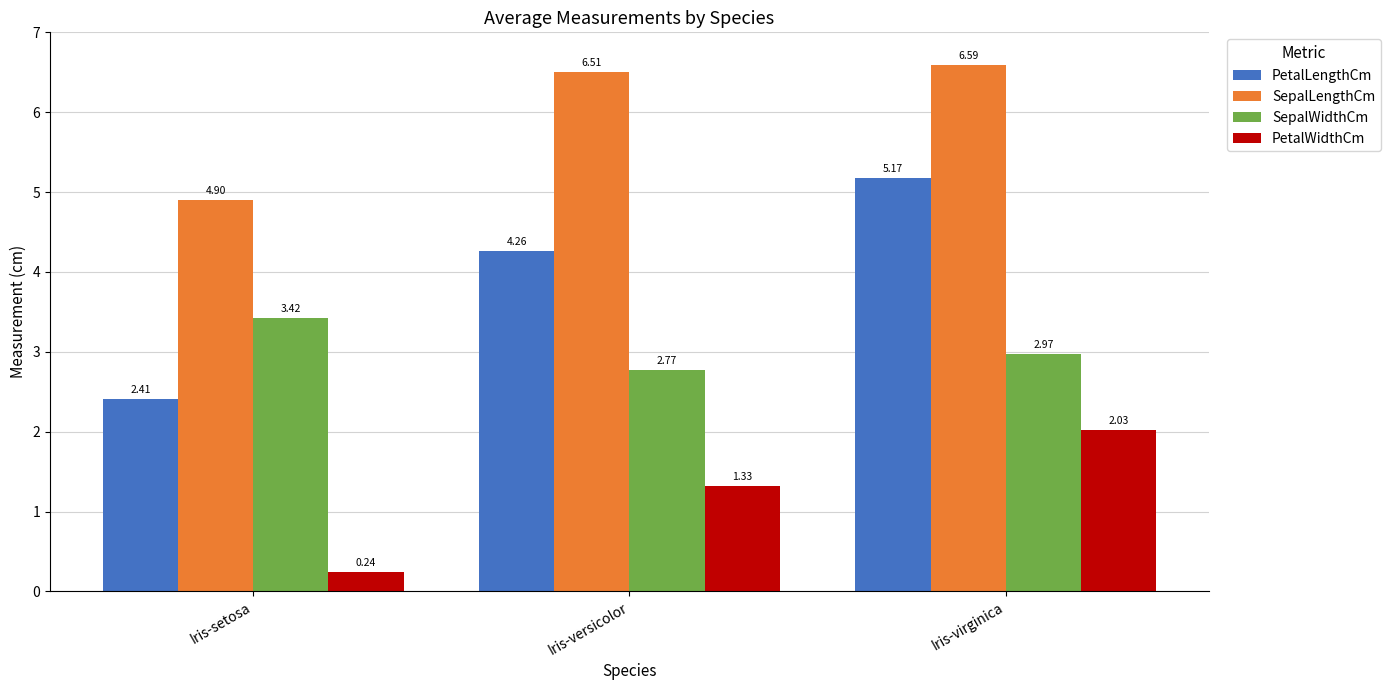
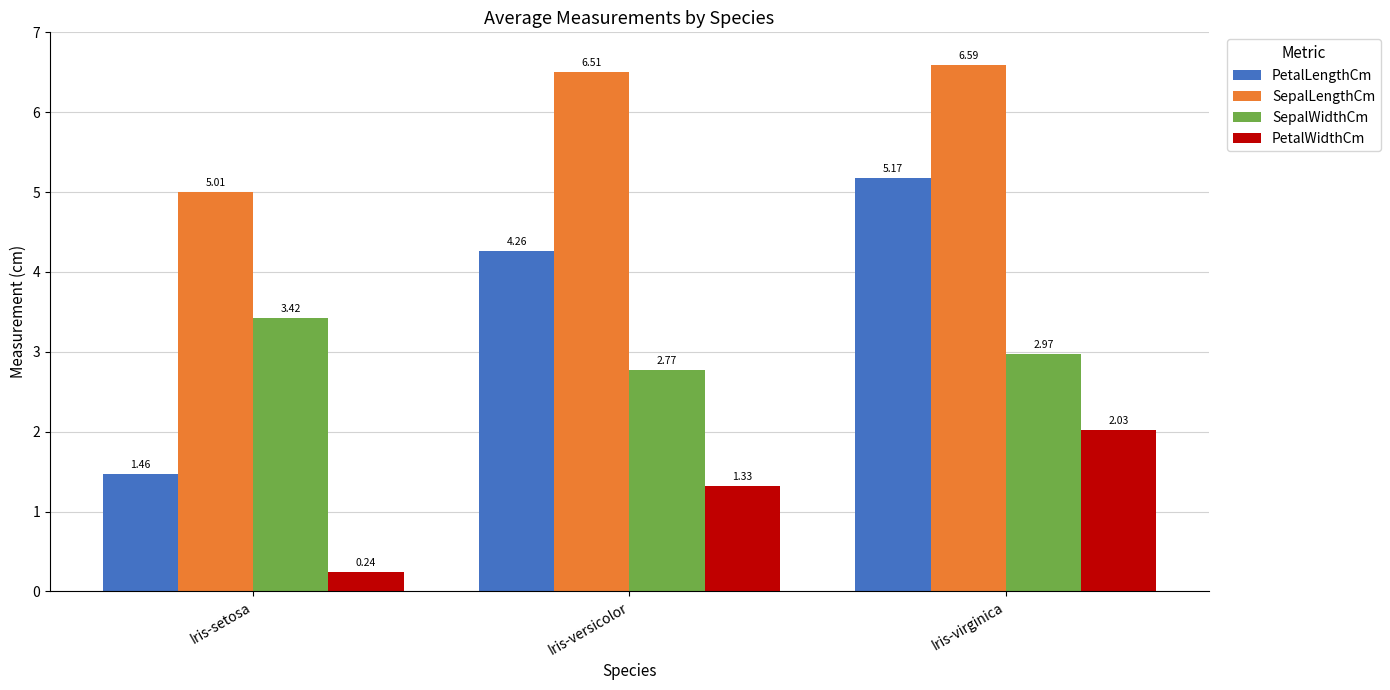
PetalLengthCm, Iris-setosa: 2.41 -> 1.46
SepalLengthCm, Iris-setosa: 4.90 -> 5.01
